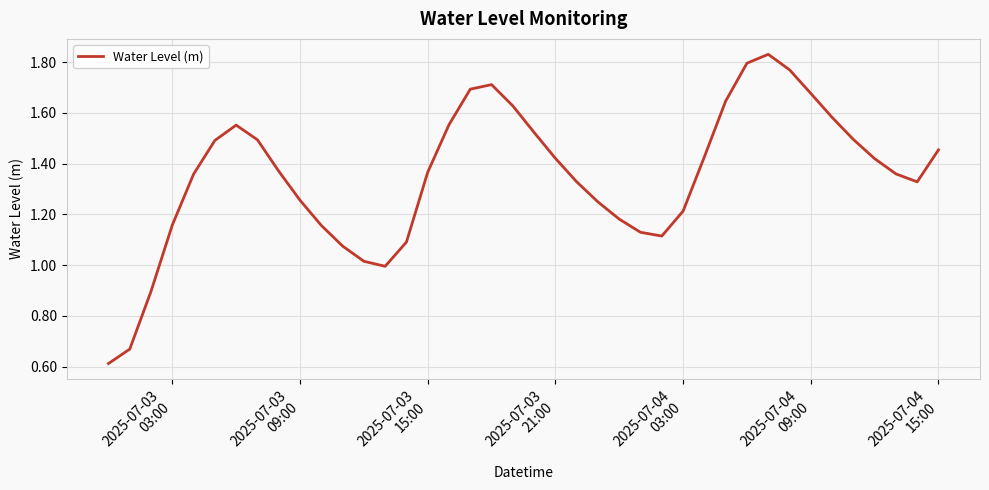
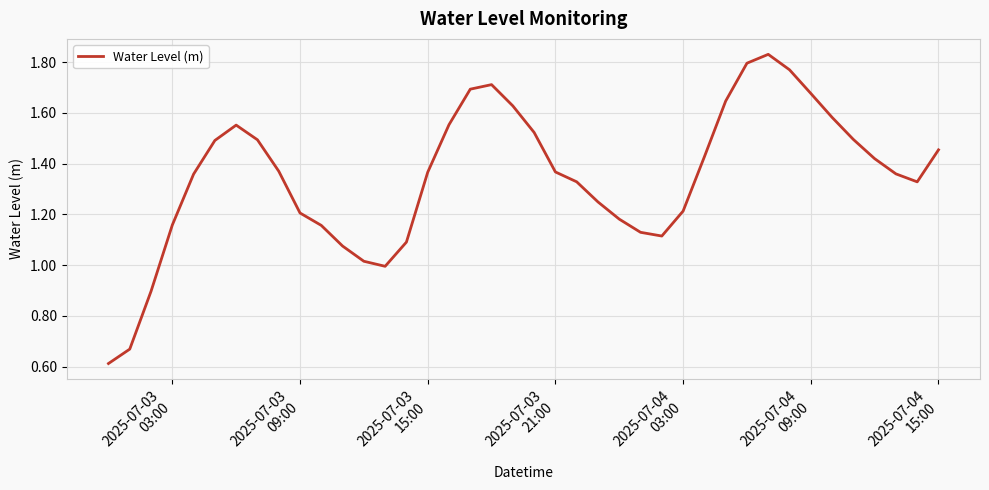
2025-07-03 09:00: 1.26 -> 1.21
2025-07-03 21:00: 1.42 -> 1.37
